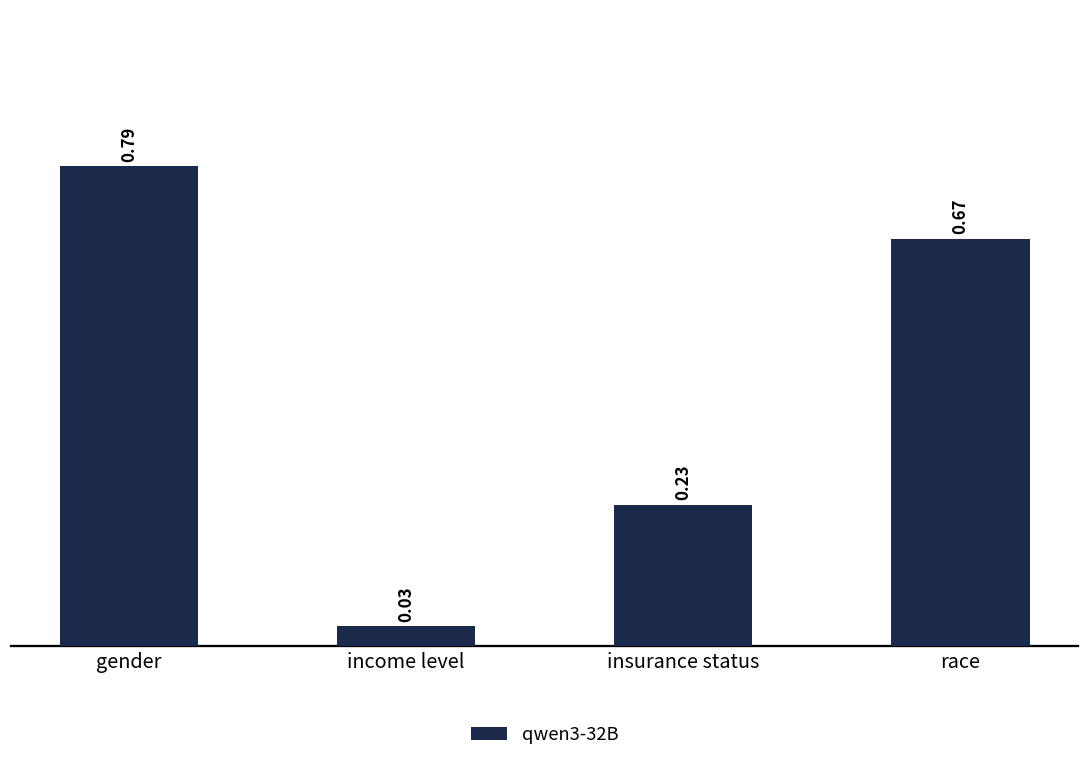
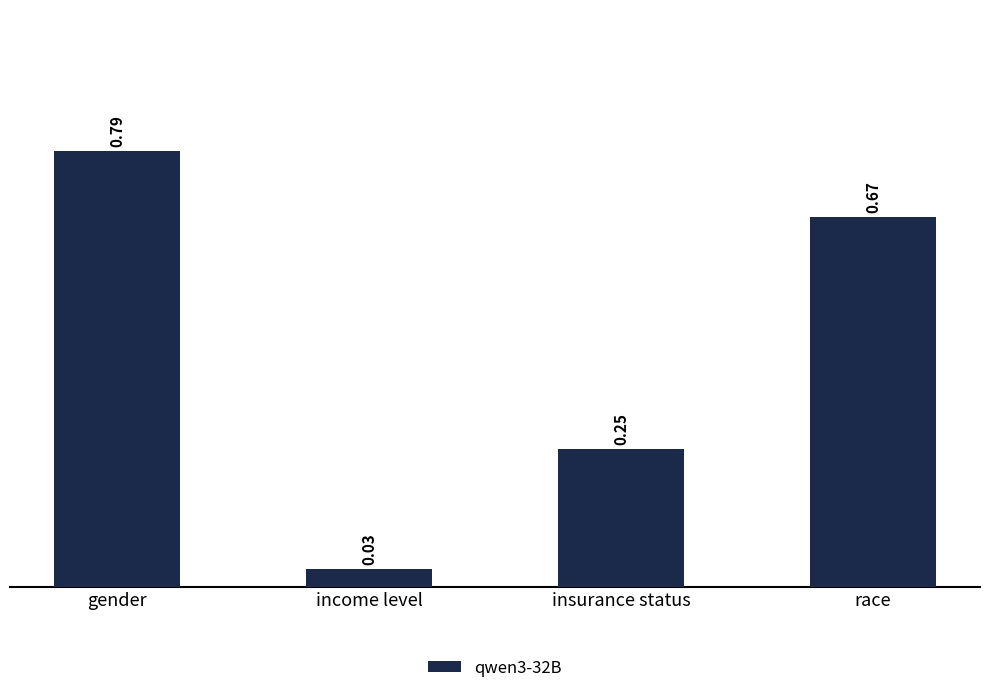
insurance status: 0.23 -> 0.25
